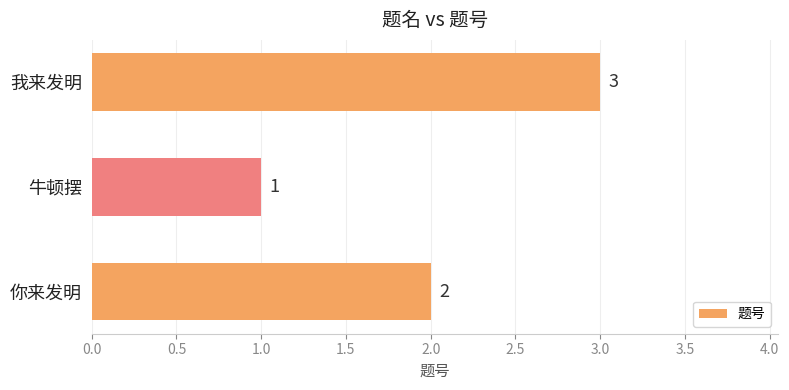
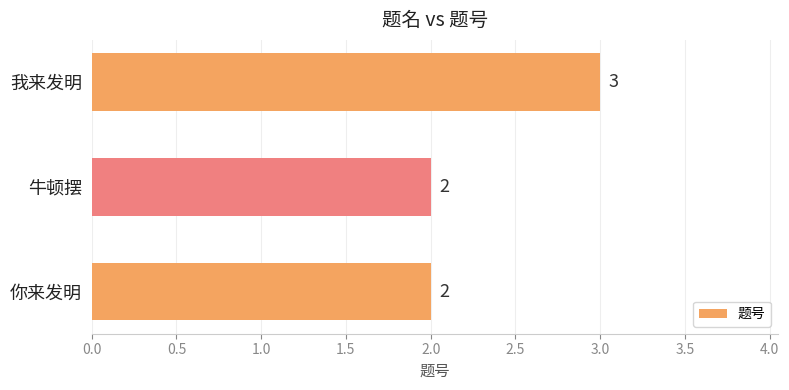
牛顿摆: 1 -> 2
